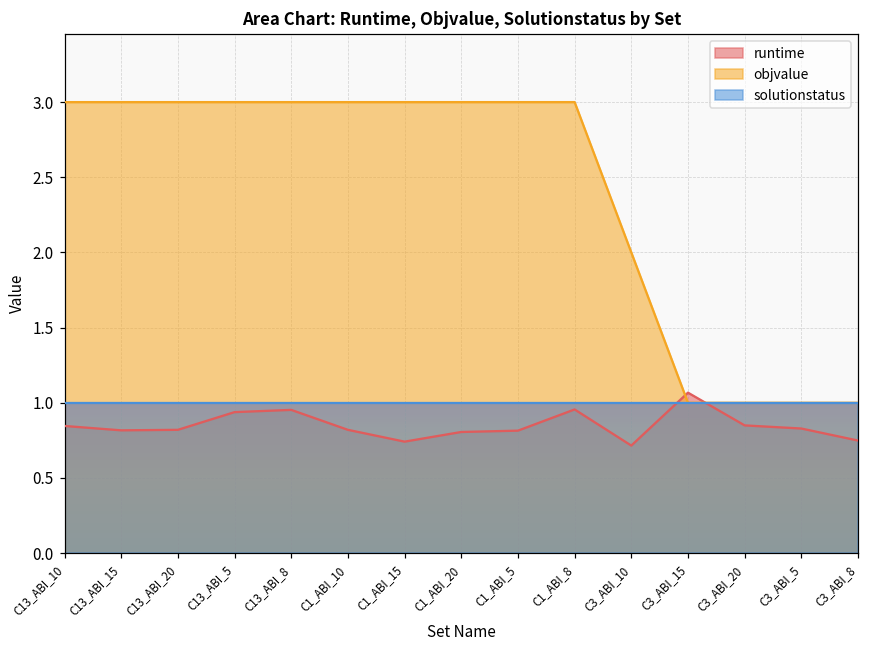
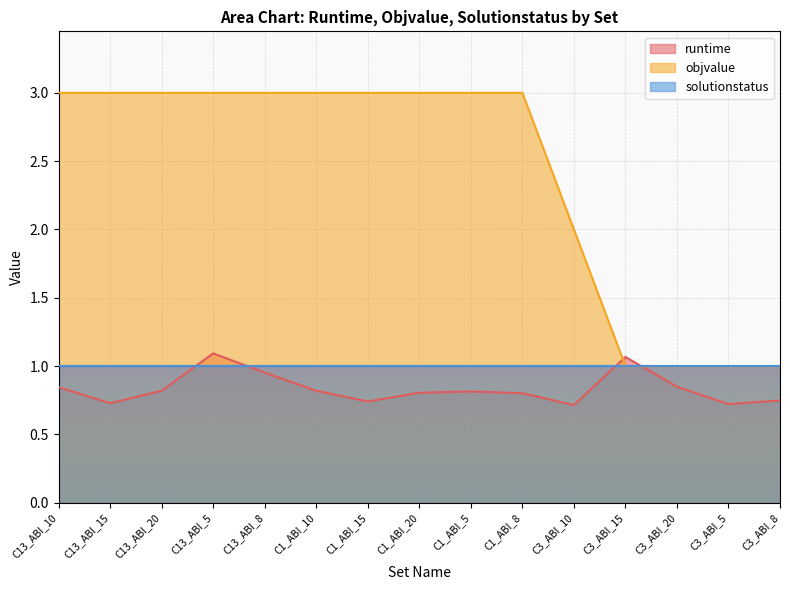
runtime, C13_ABI_15: 0.82 -> 0.73
runtime, C13_ABI_5: 0.94 -> 1.09
runtime, C1_ABI_8: 0.96 -> 0.80
runtime, C3_ABI_5: 0.83 -> 0.72
